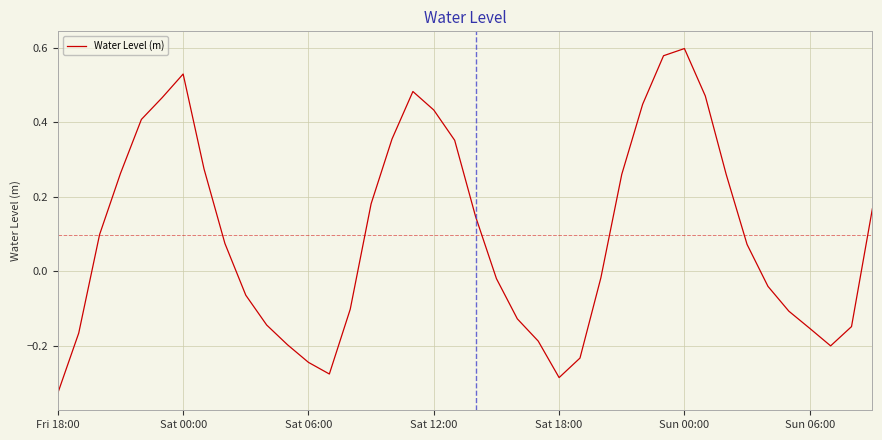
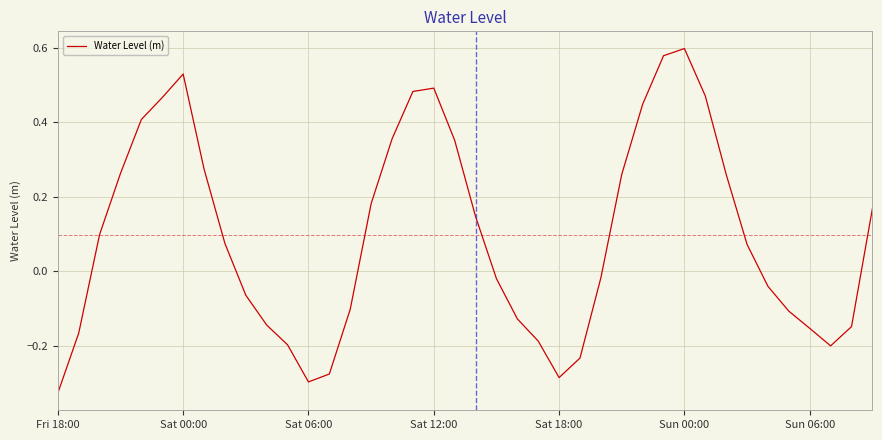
Sat 06:00: -0.24 -> -0.30
Sat 12:00: 0.43 -> 0.49
